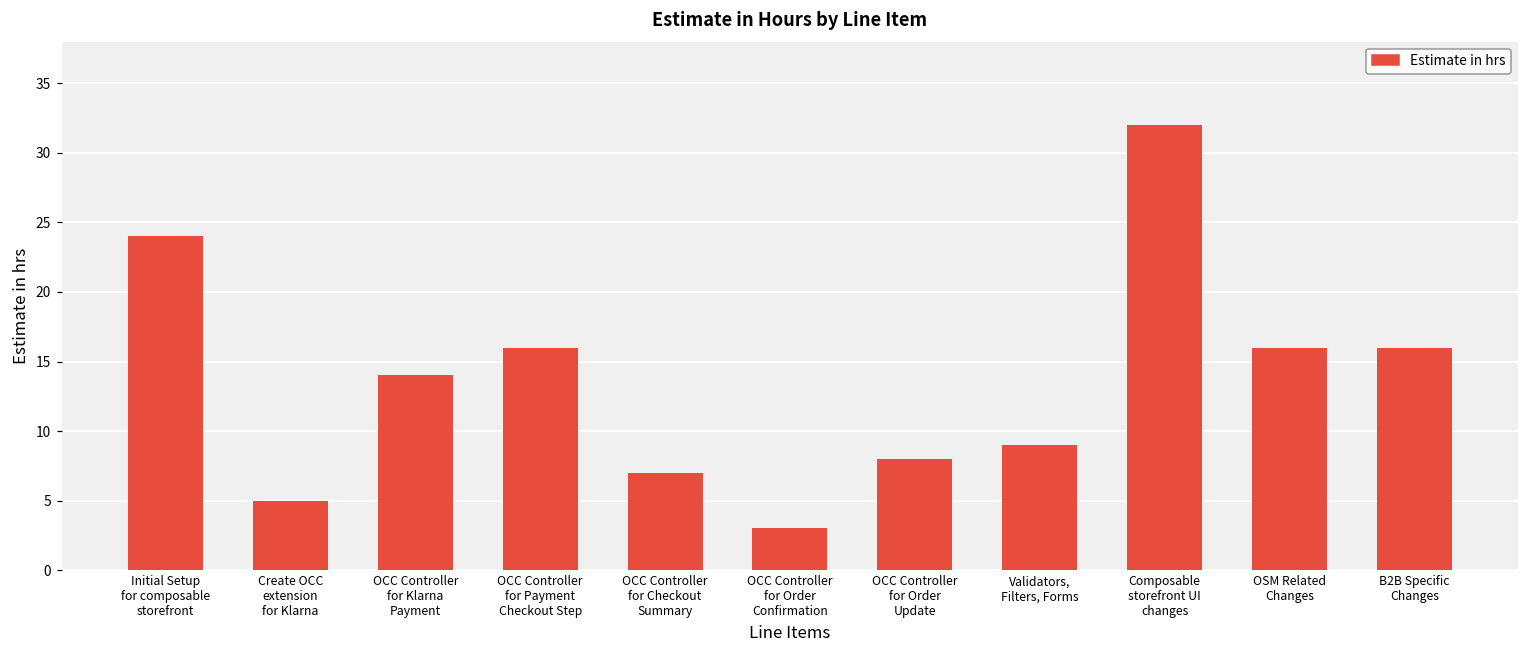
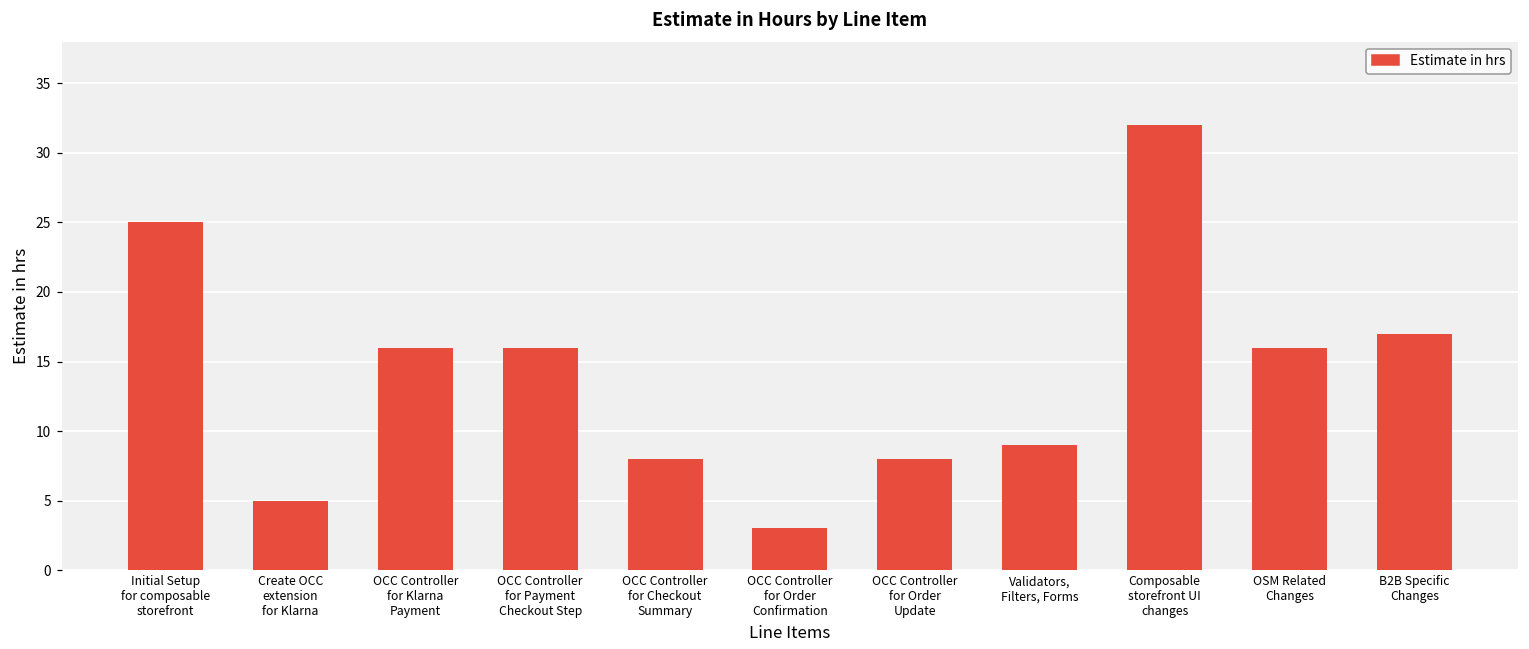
Initial Setup for composable storefront: 24 -> 25
OCC Controller for Klarna Payment: 14 -> 16
OCC Controller for Checkout Summary: 7 -> 8
B2B Specific Changes: 16 -> 17
